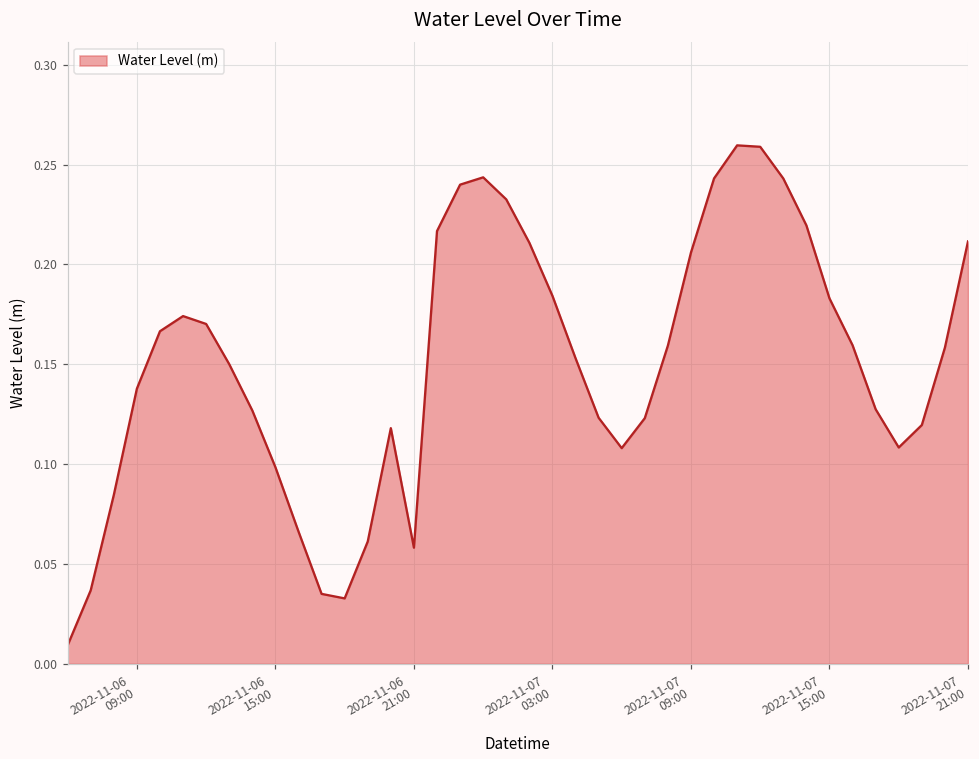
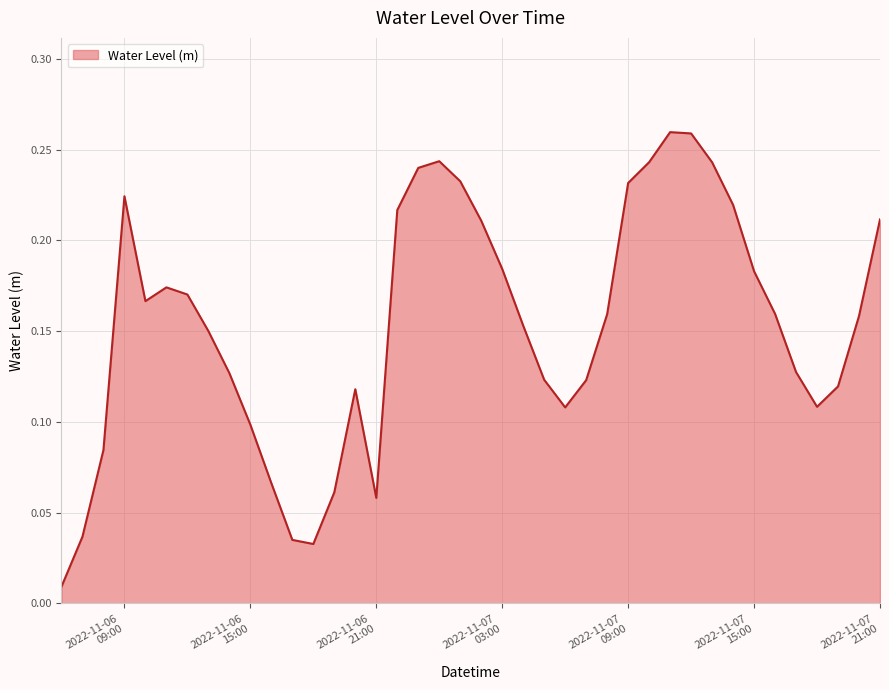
2022-11-06 09:00: 0.138 -> 0.224
2022-11-07 09:00: 0.206 -> 0.232
